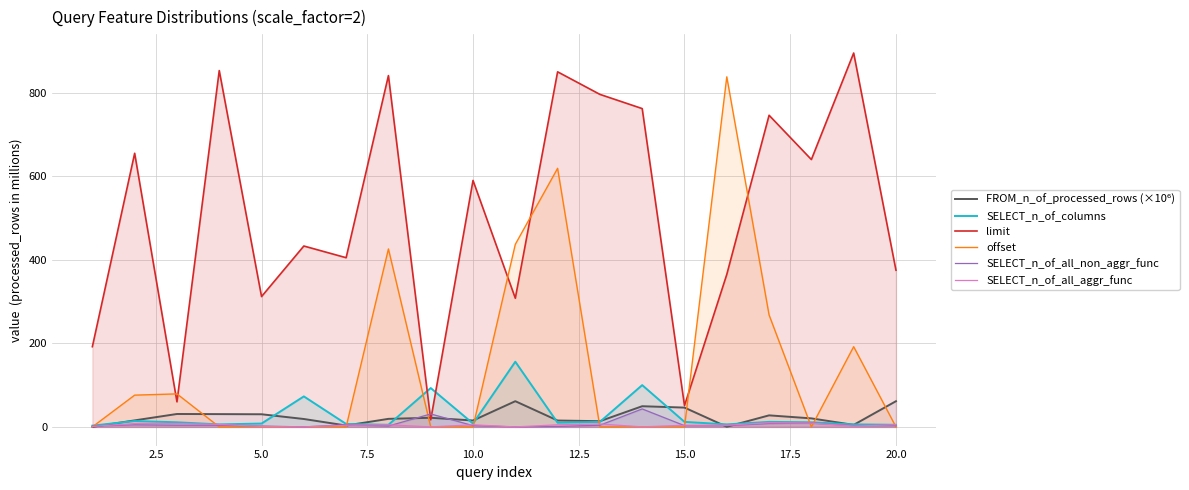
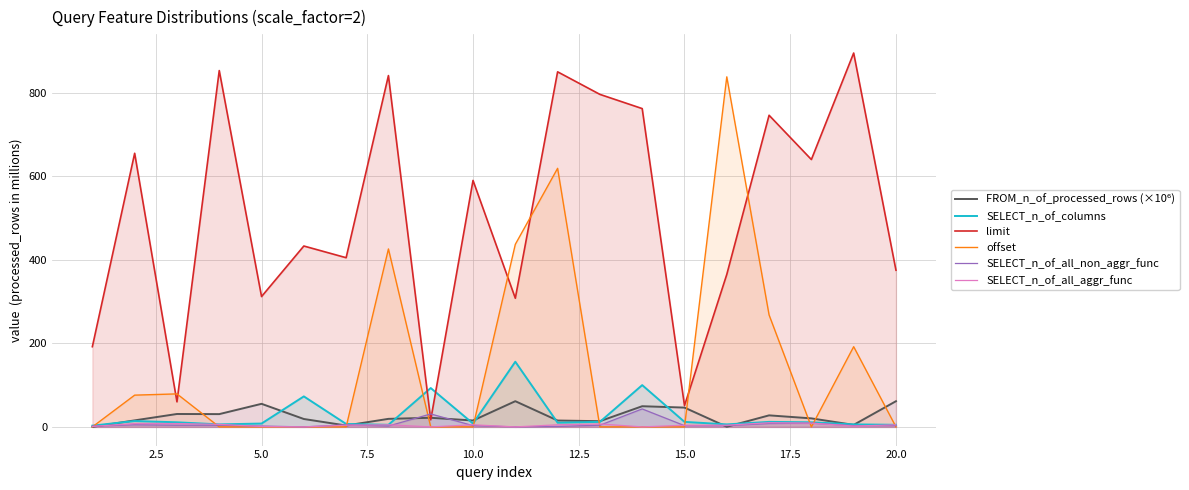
FROM_n_of_processed_rows (×10⁶), 5.0: 30 -> 60
